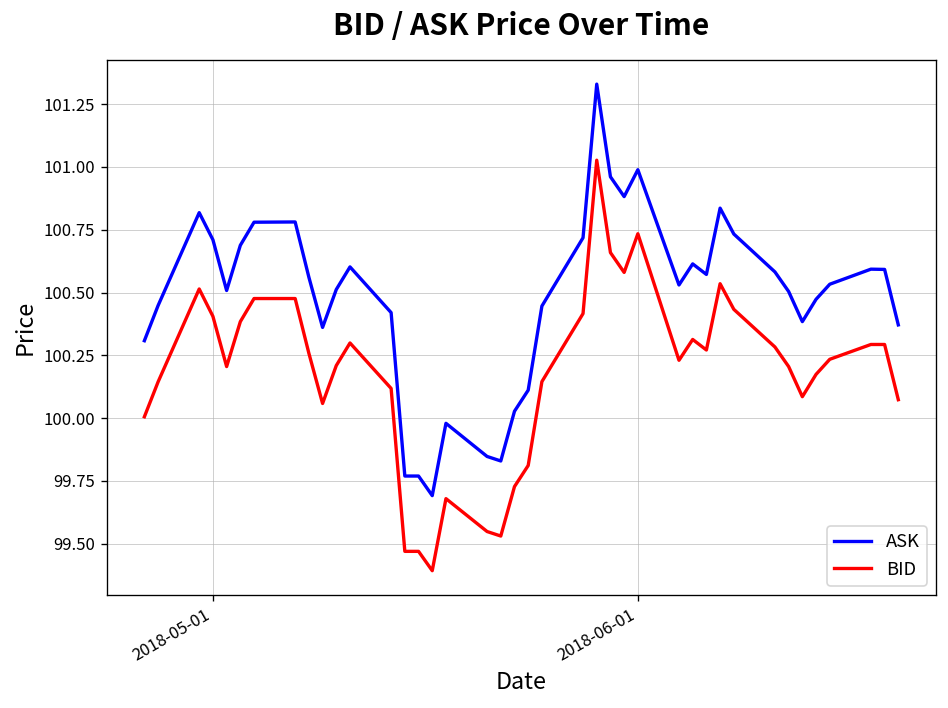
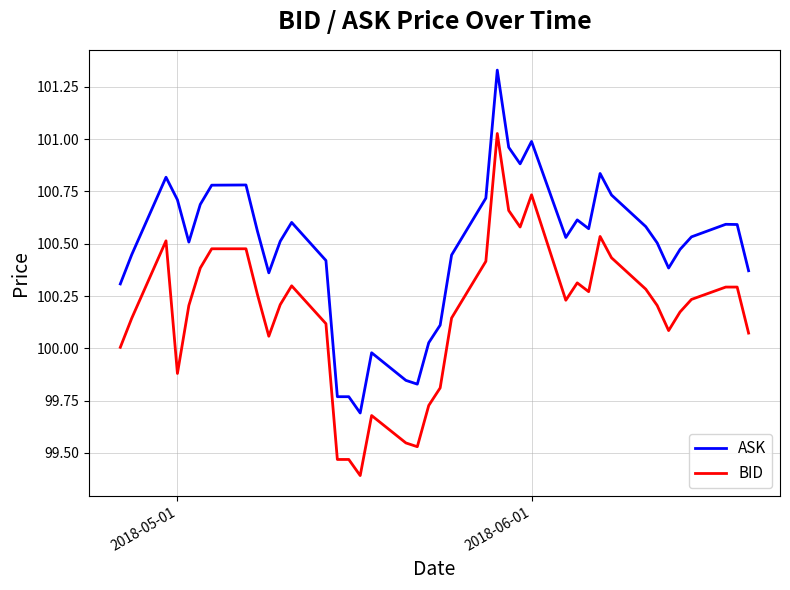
BID, 2018-05-01: 100.41 -> 99.88
